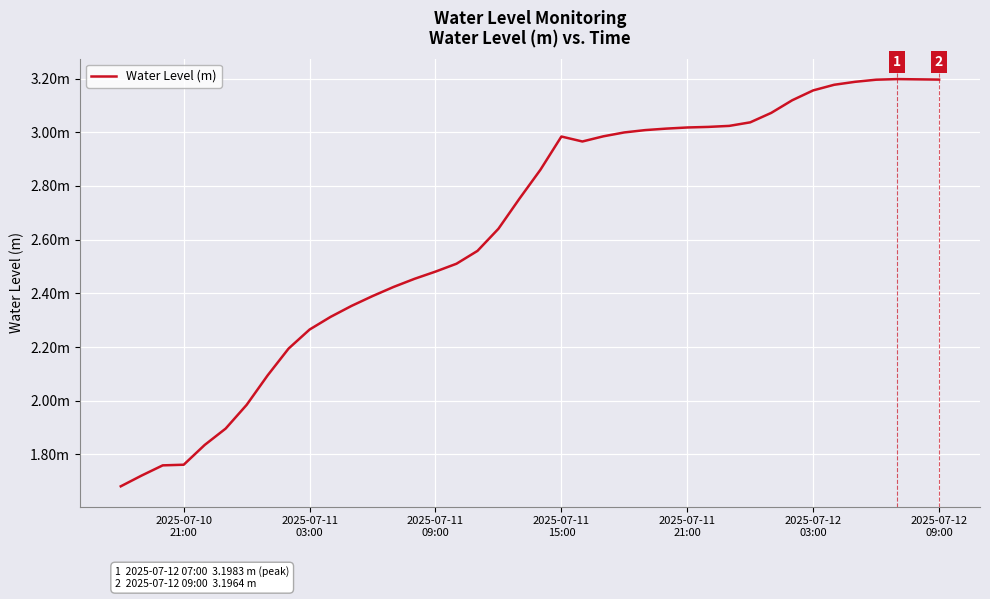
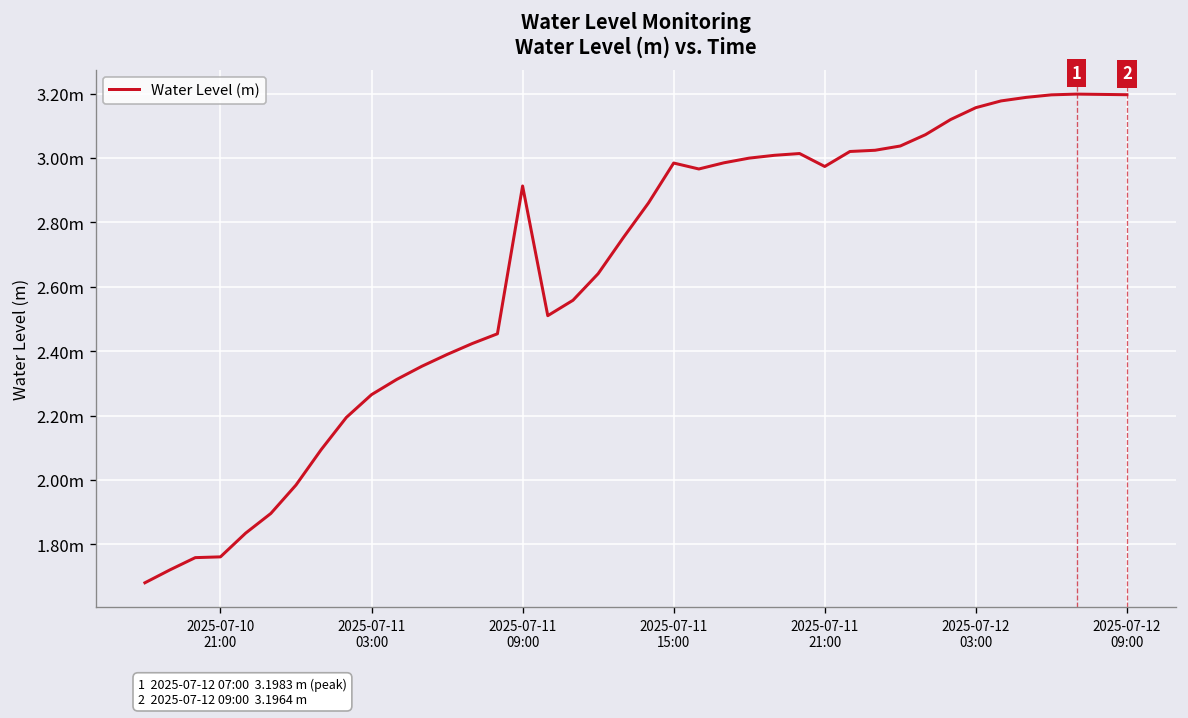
2025-07-11 09:00: 2.48m -> 2.91m
2025-07-11 21:00: 3.02m -> 2.97m
